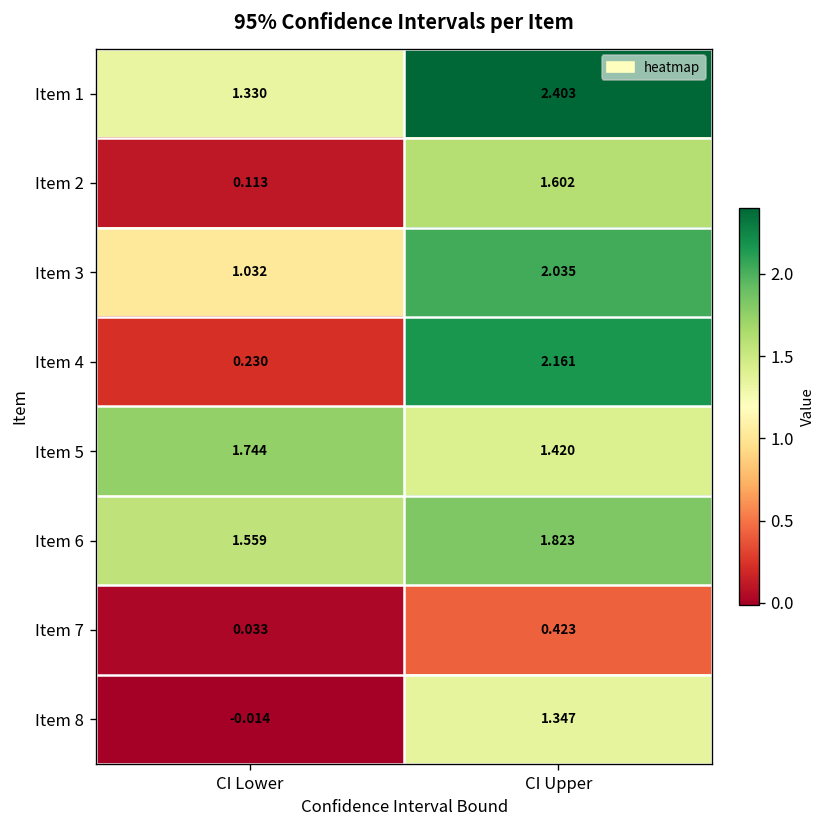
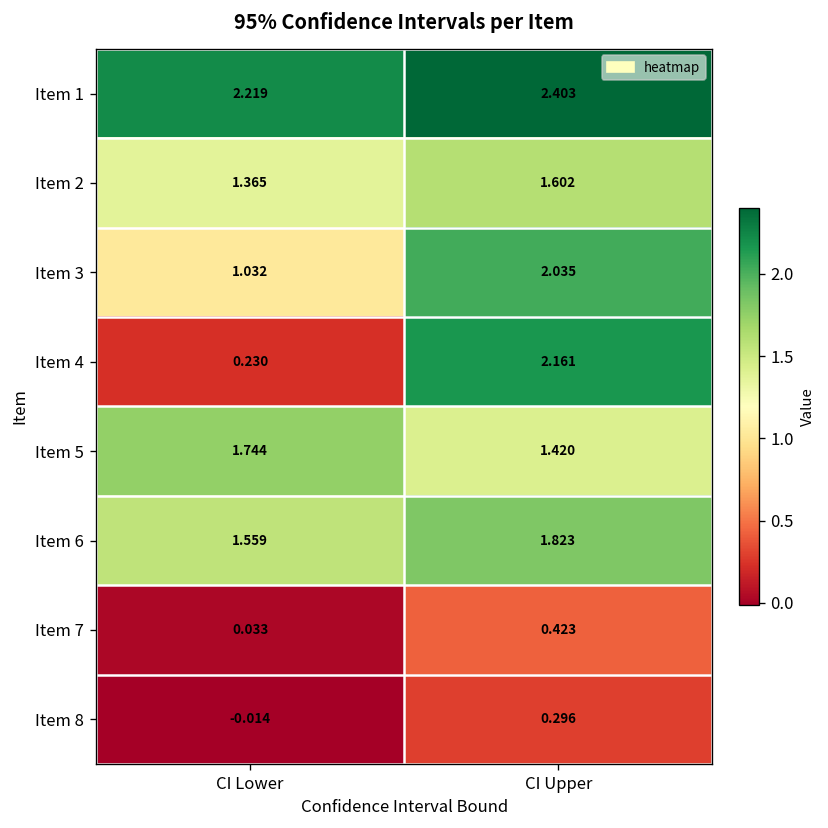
Item 1, CI Lower: 1.330 -> 2.219
Item 2, CI Lower: 0.113 -> 1.365
Item 8, CI Upper: 1.347 -> 0.296
